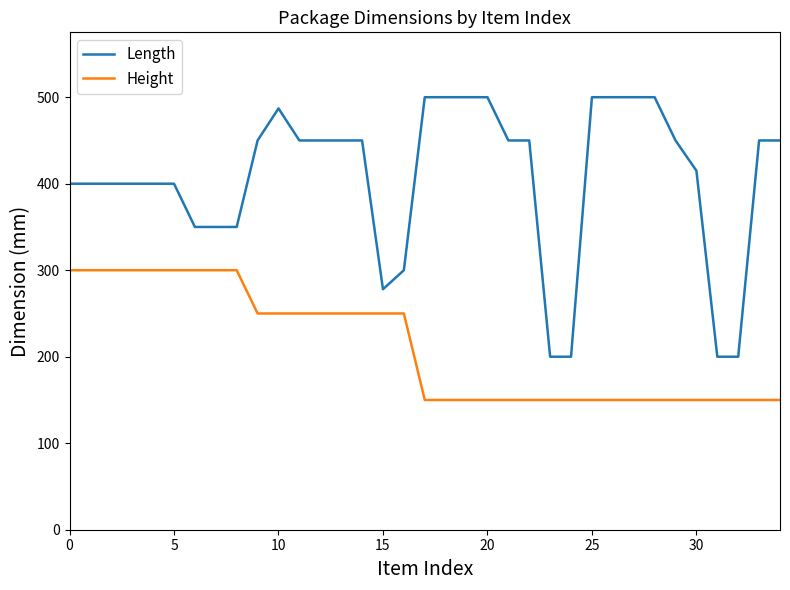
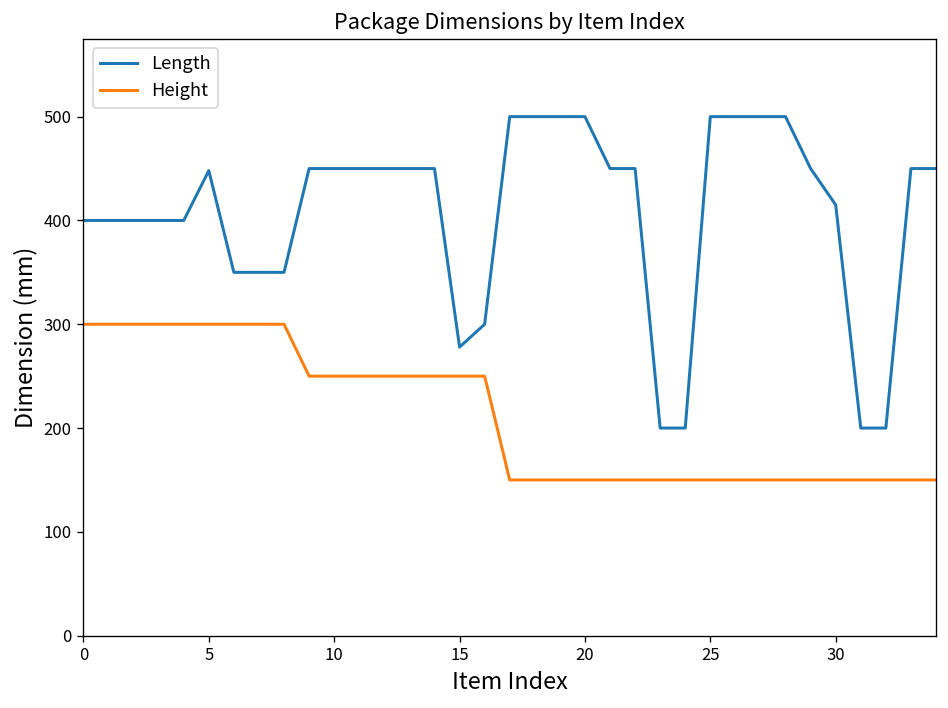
Length, 5: 400 -> 450
Length, 10: 490 -> 450
